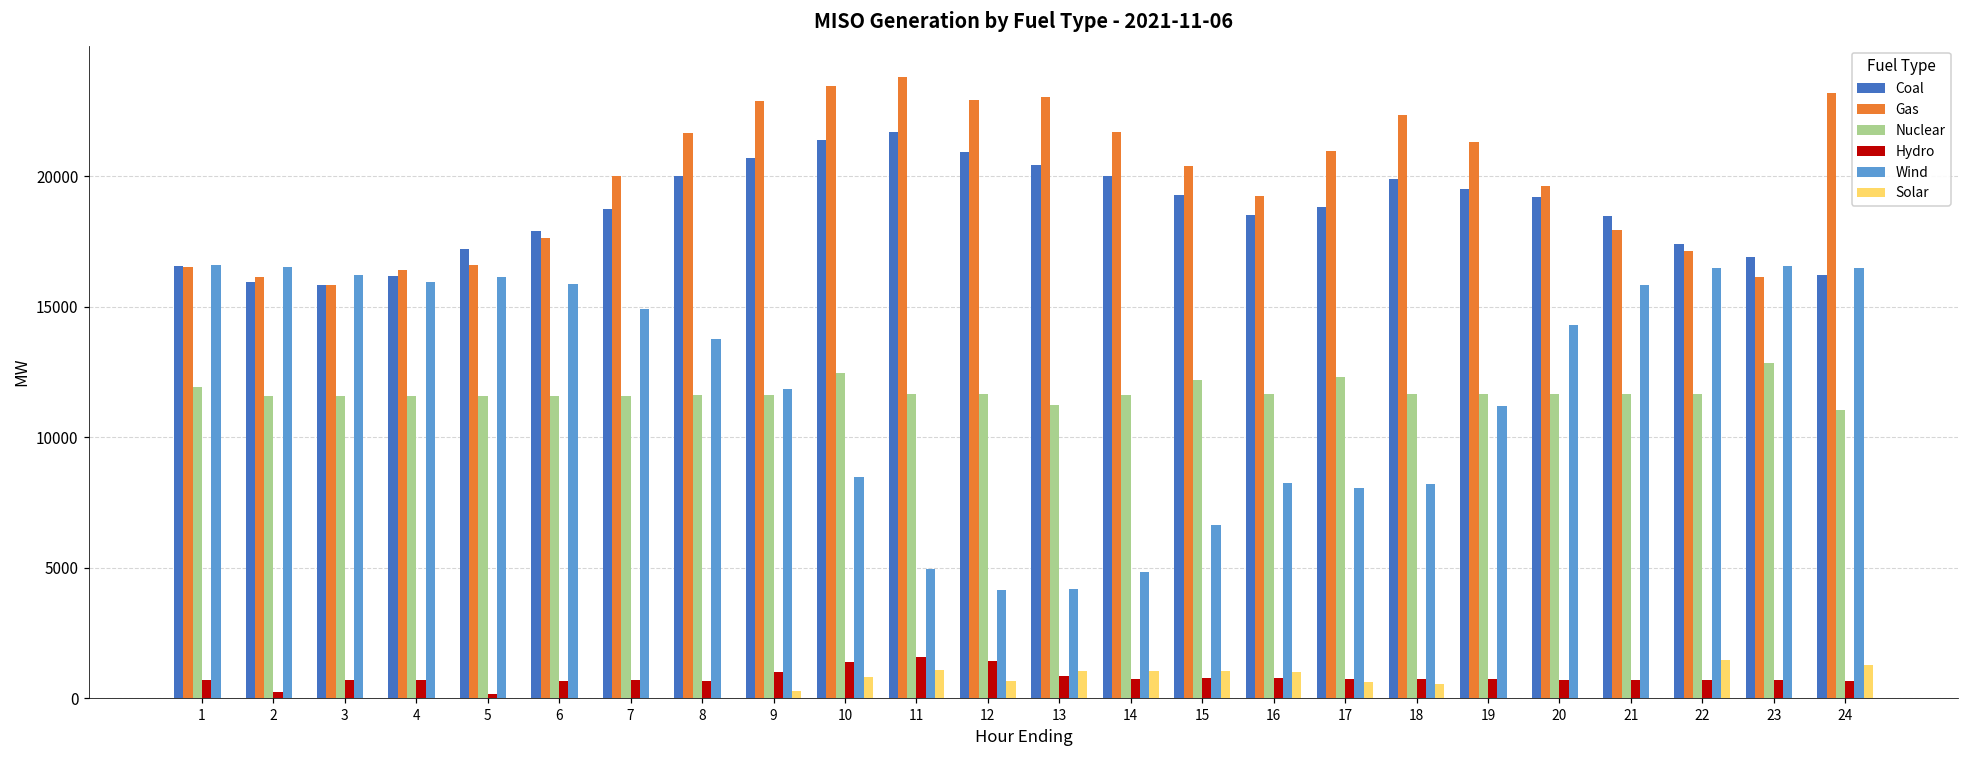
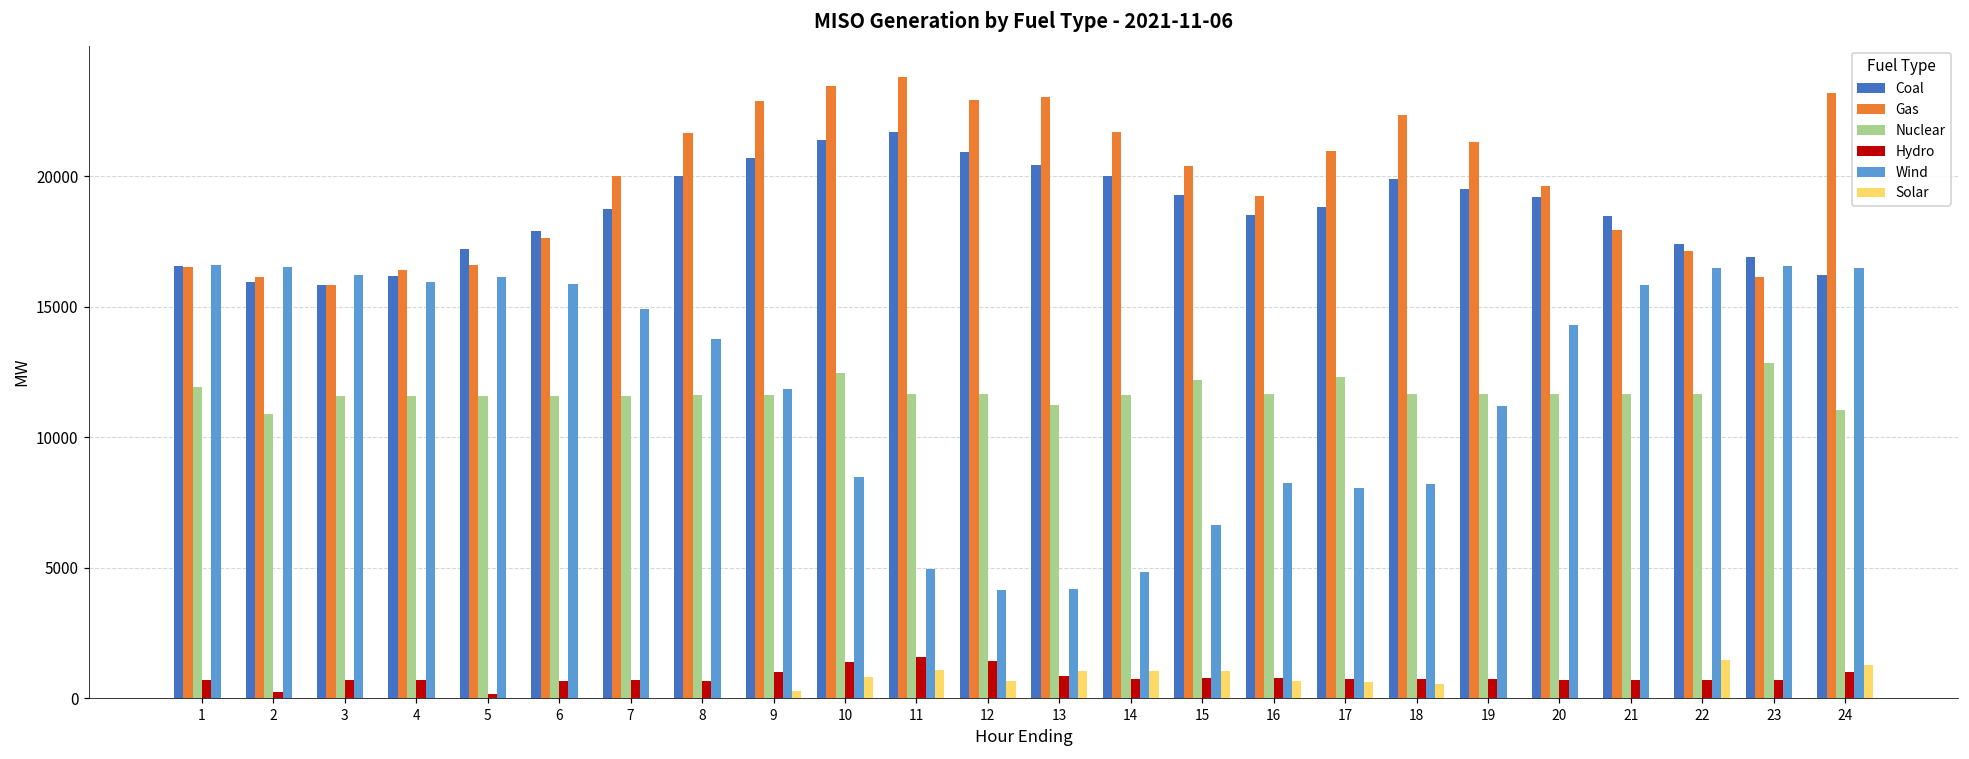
Nuclear, 2: 11600 -> 10900
Solar, 16: 1000 -> 700
Hydro, 24: 600 -> 1000
